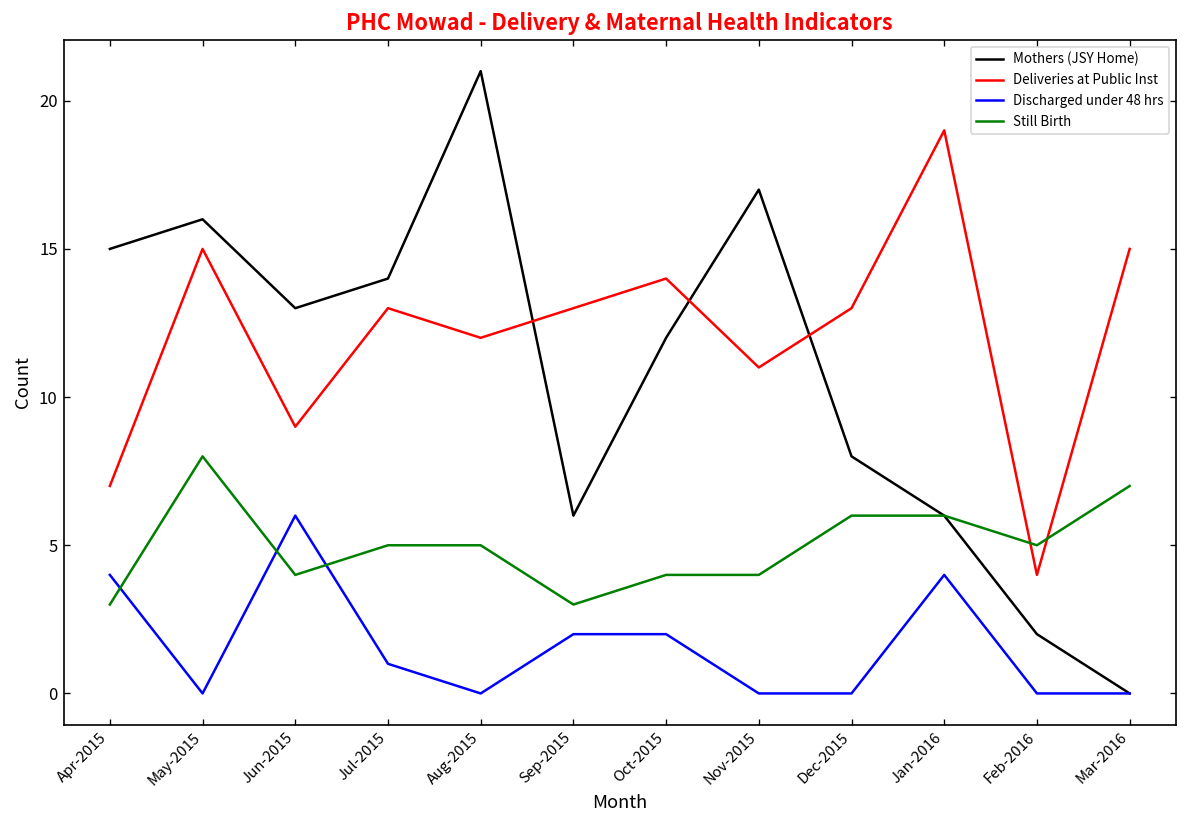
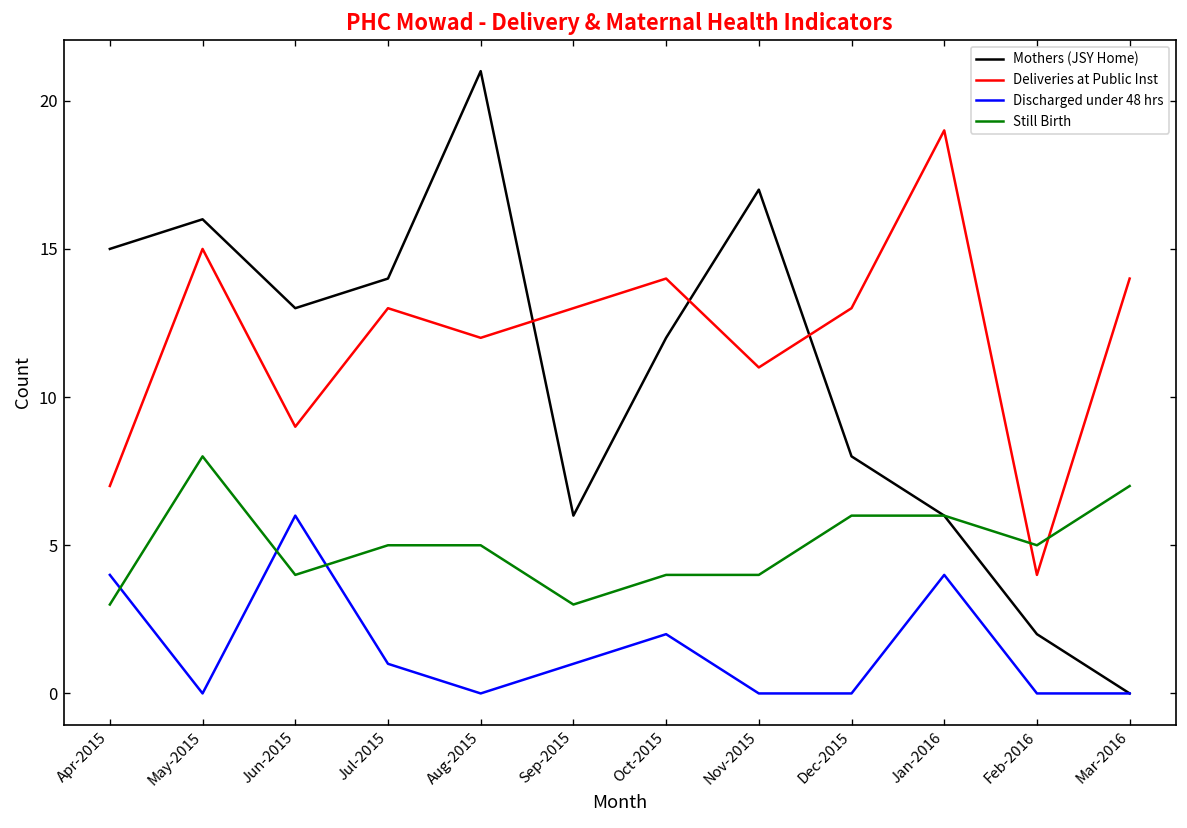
Discharged under 48 hrs, Sep-2015: 2 -> 1
Deliveries at Public Inst, Mar-2016: 15 -> 14
